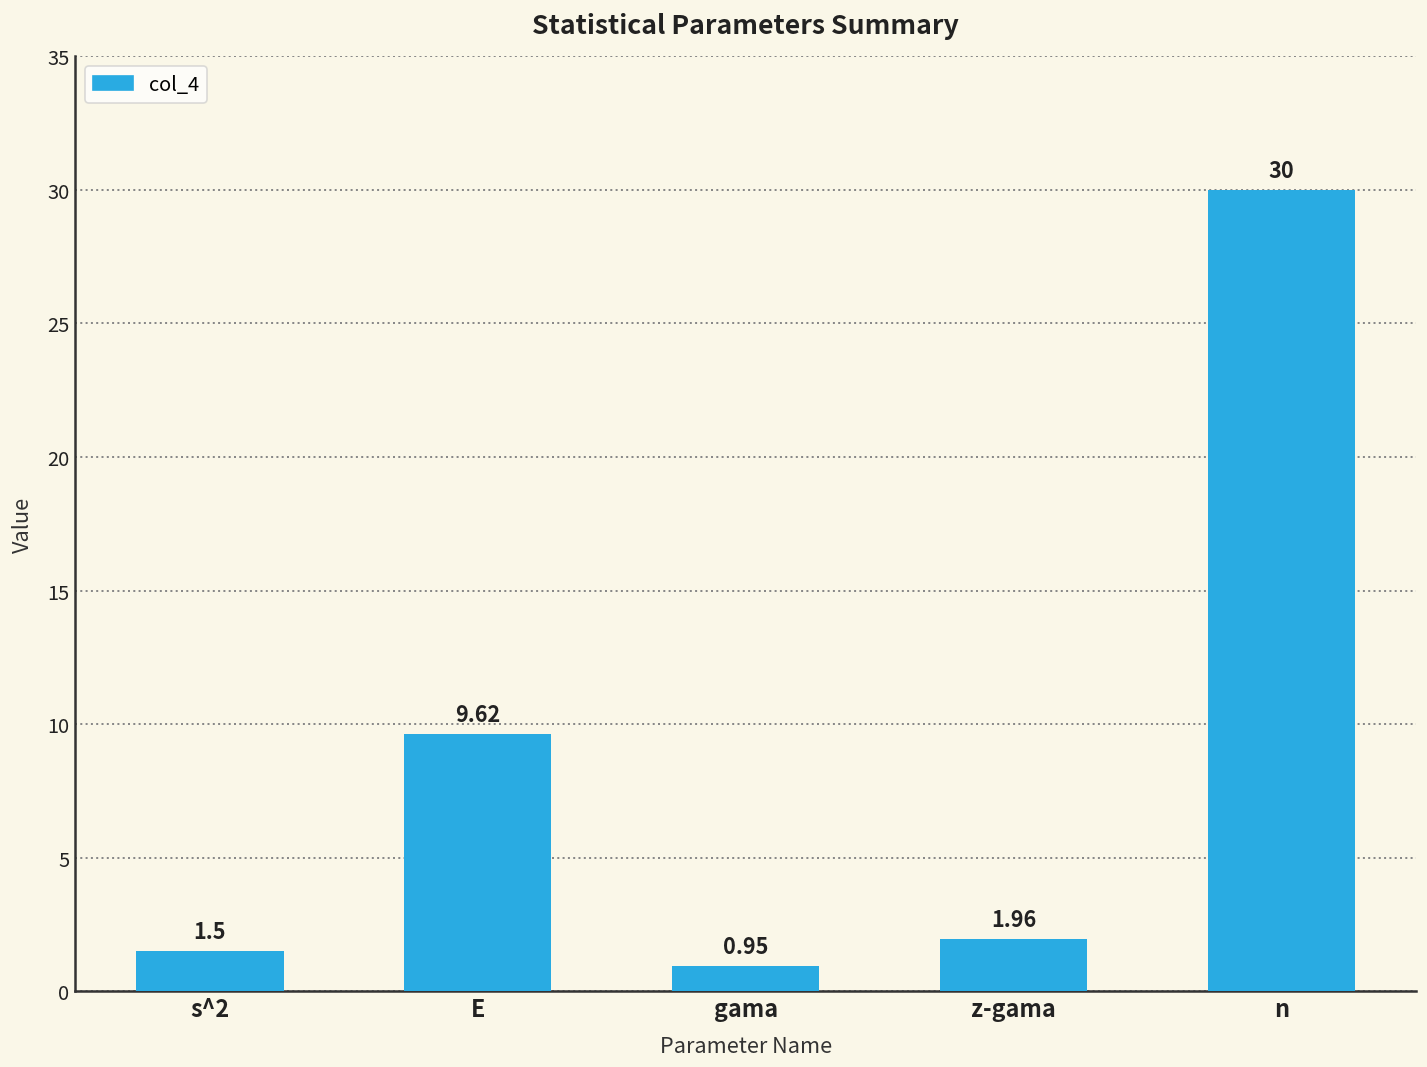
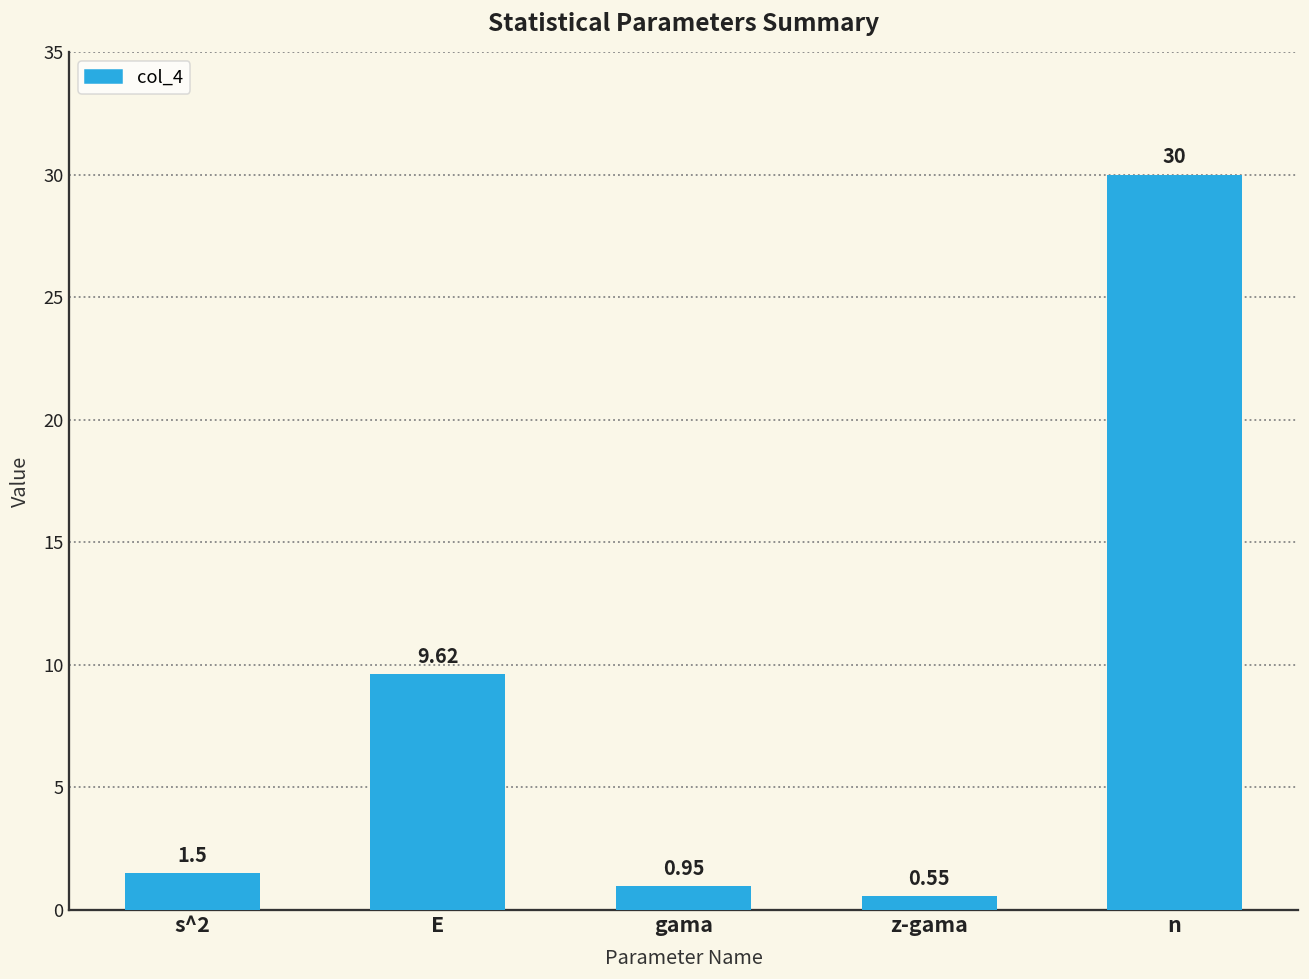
z-gama: 1.96 -> 0.55
